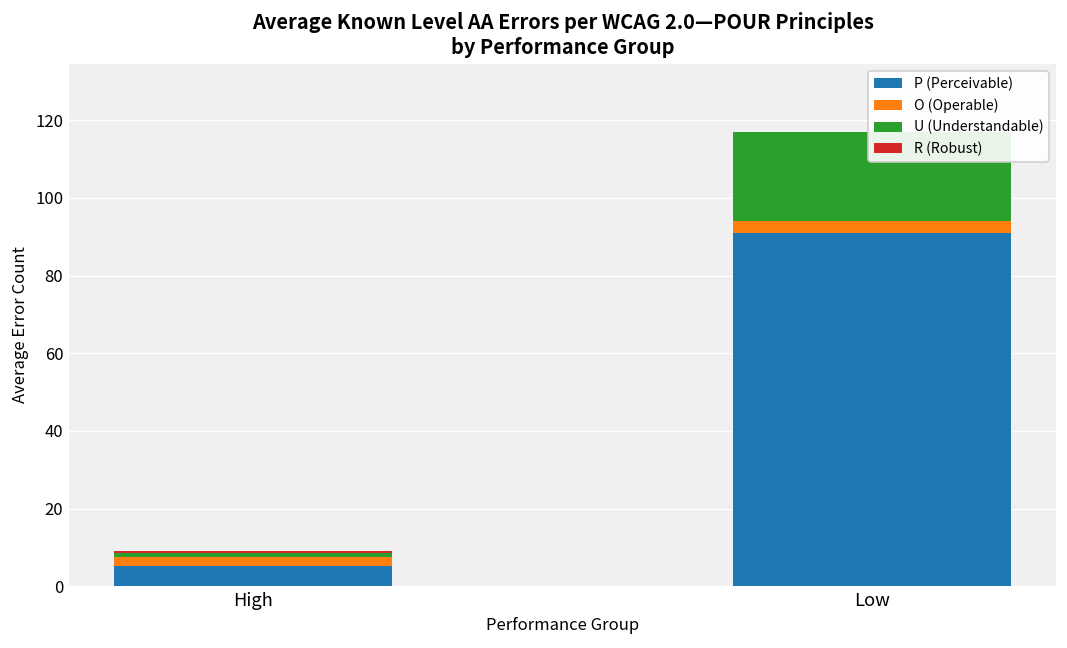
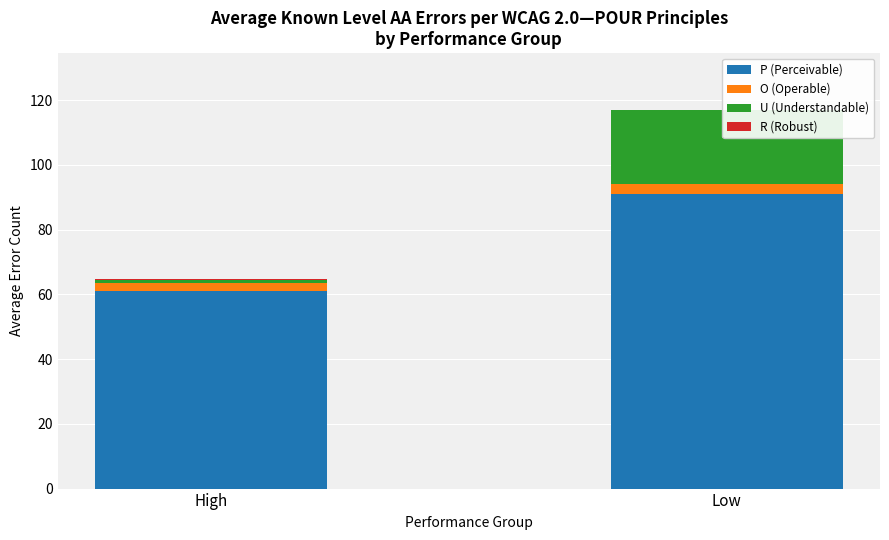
P (Perceivable), High: 5 -> 61
